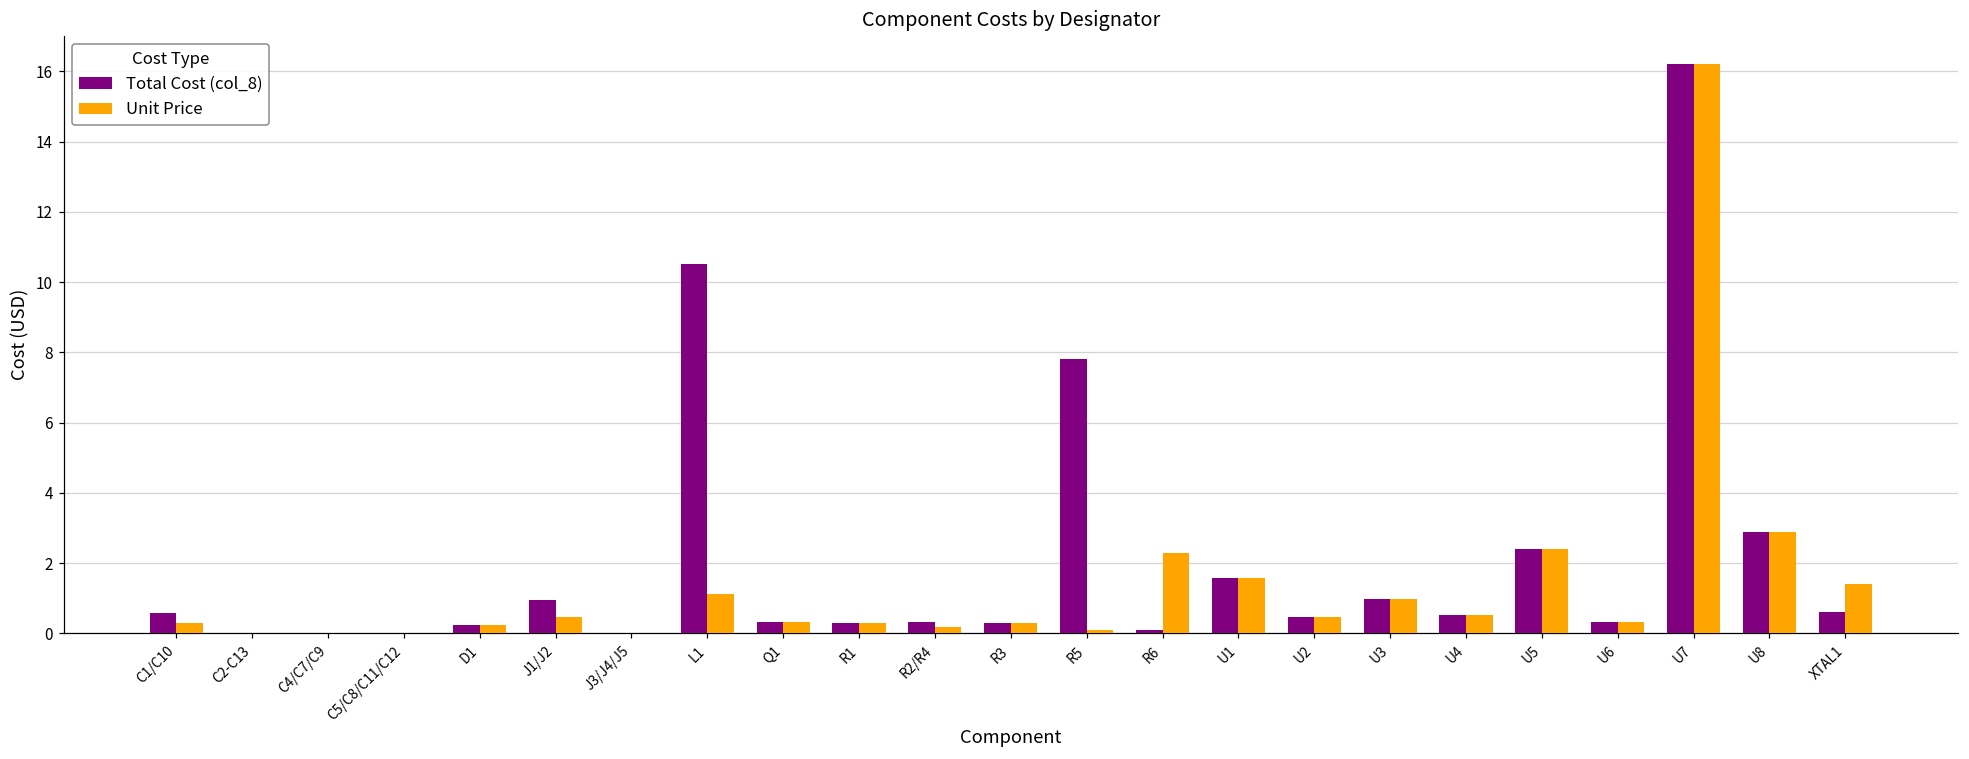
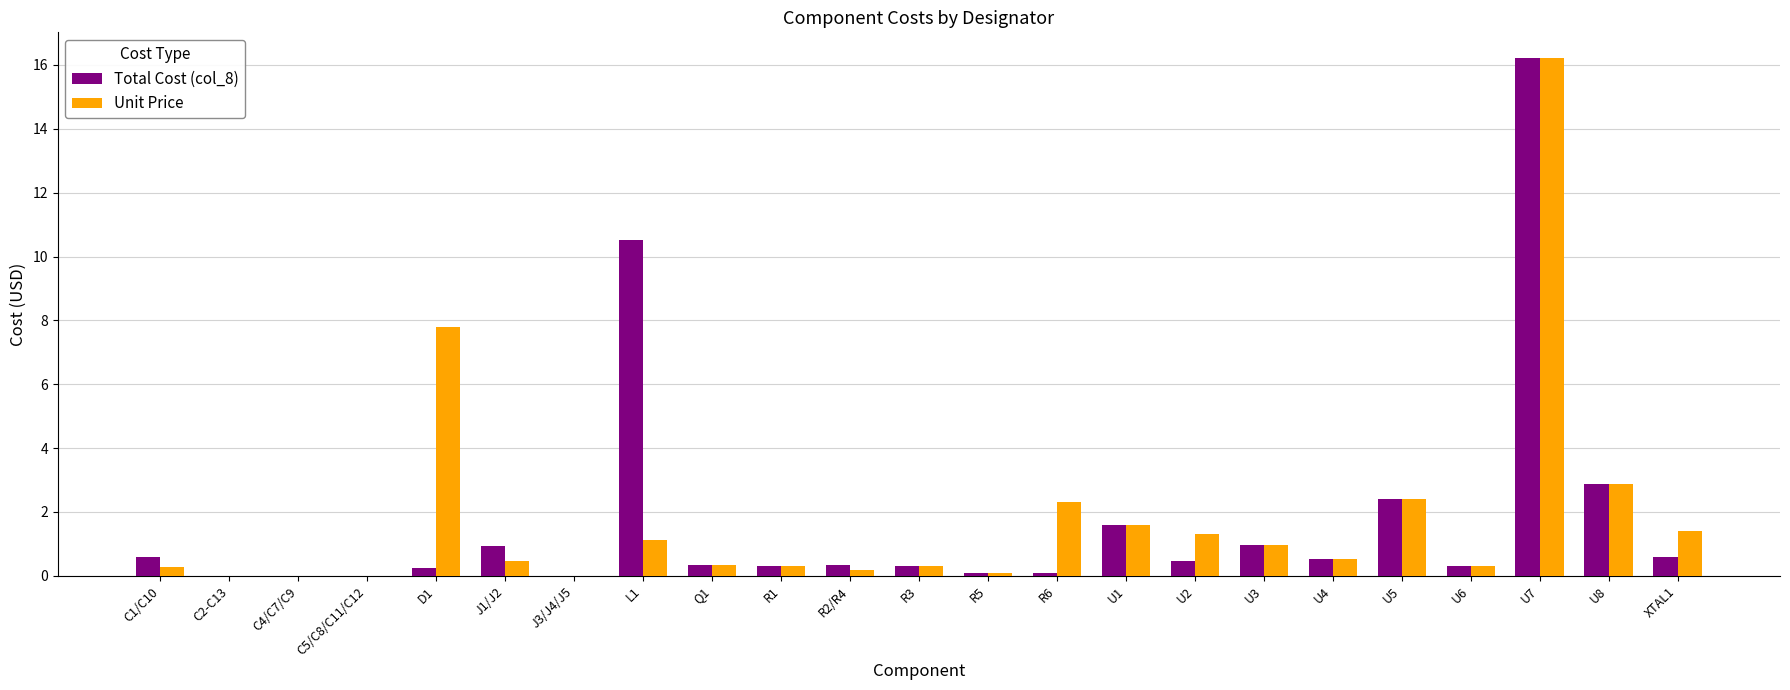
Unit Price, D1: 0.3 -> 7.8
Total Cost (col_8), R5: 7.8 -> 0.1
Unit Price, U2: 0.5 -> 1.3
